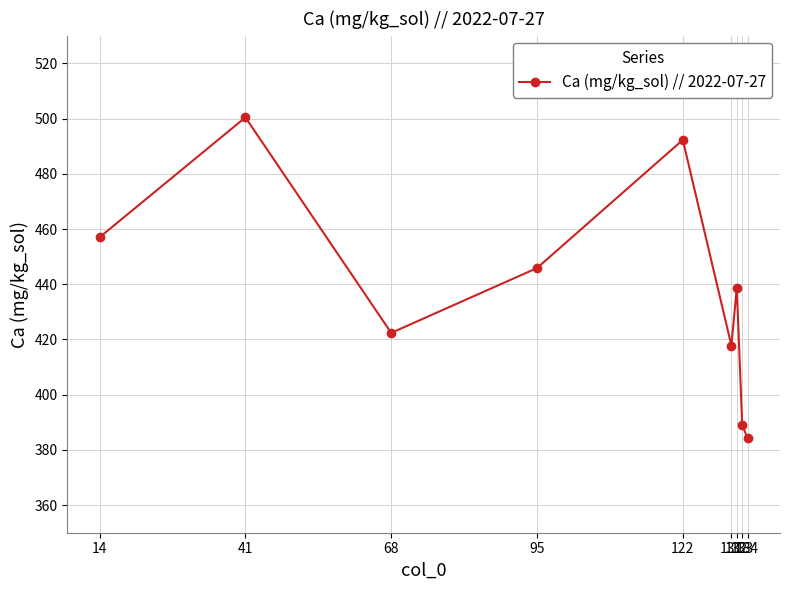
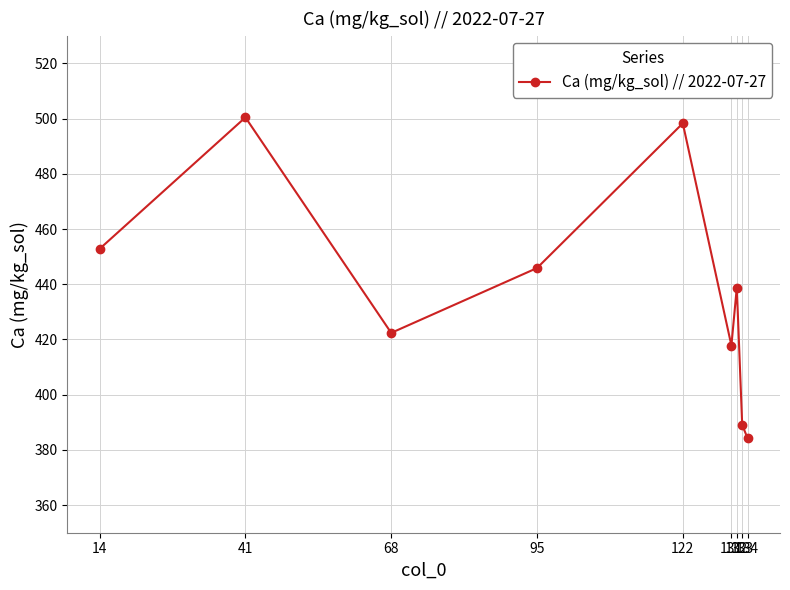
14: 457 -> 453
122: 492 -> 498
